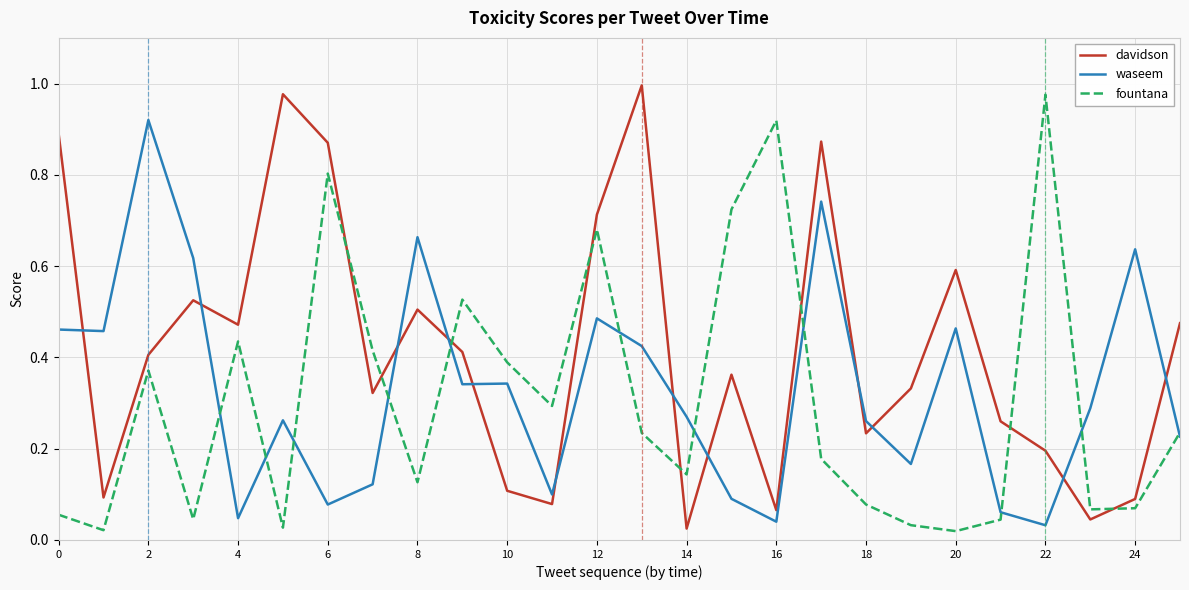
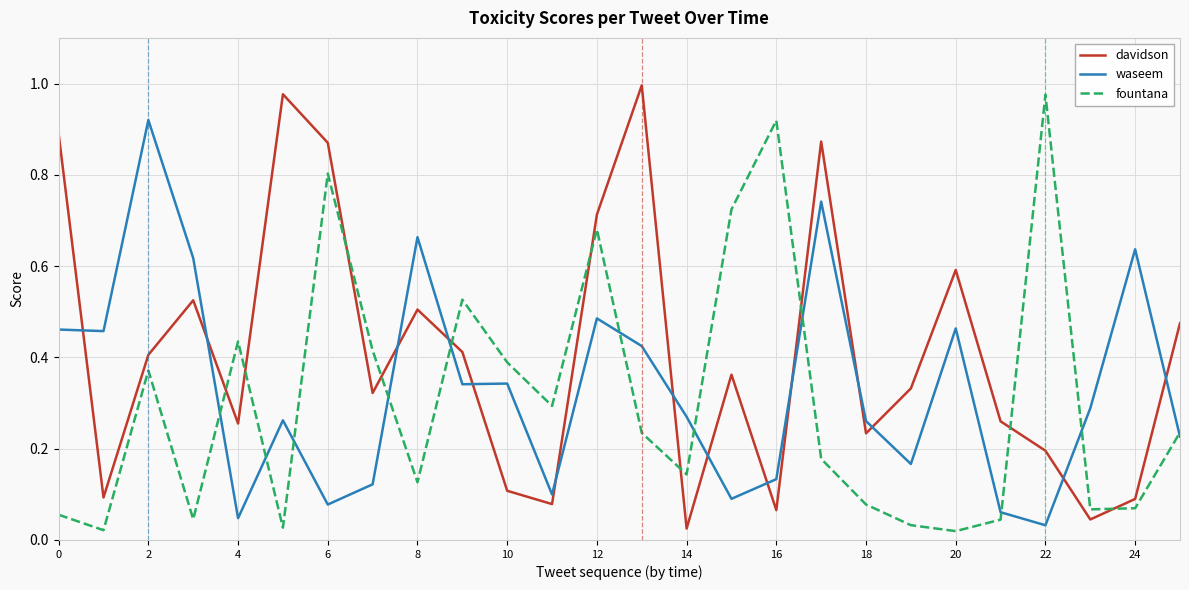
davidson, 4: 0.47 -> 0.26
waseem, 16: 0.04 -> 0.13
